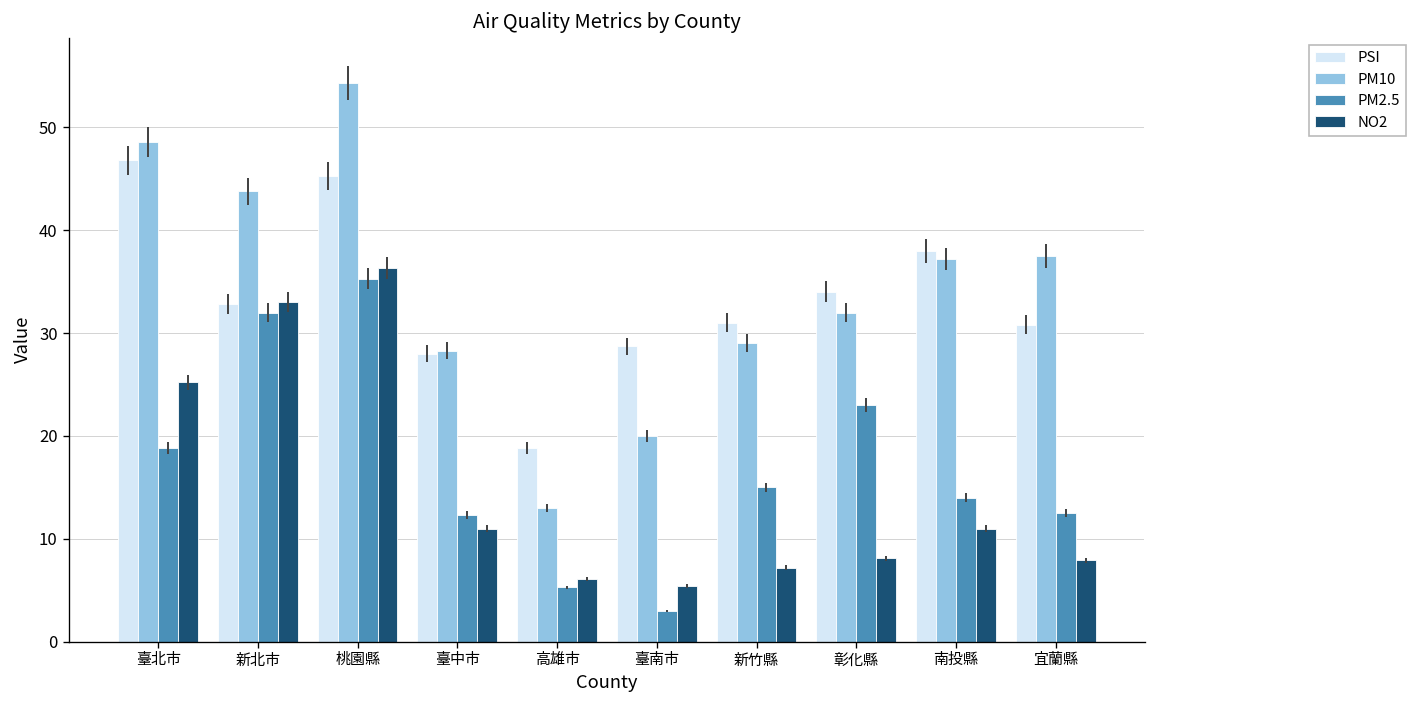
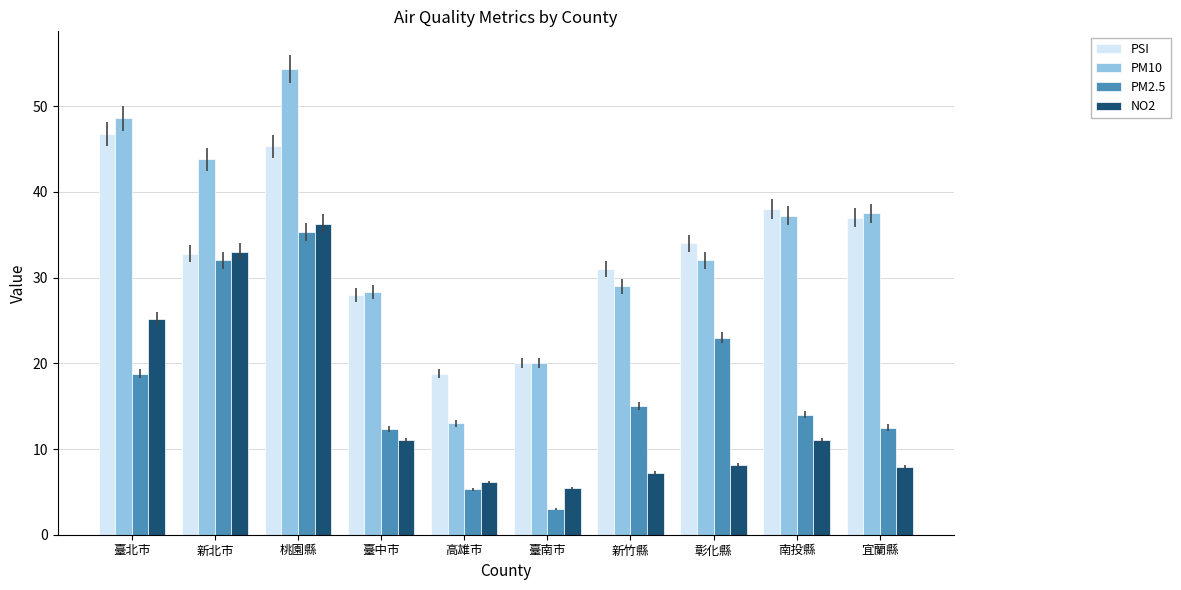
PSI, 臺南市: 29 -> 20
PSI, 宜蘭縣: 31 -> 37
